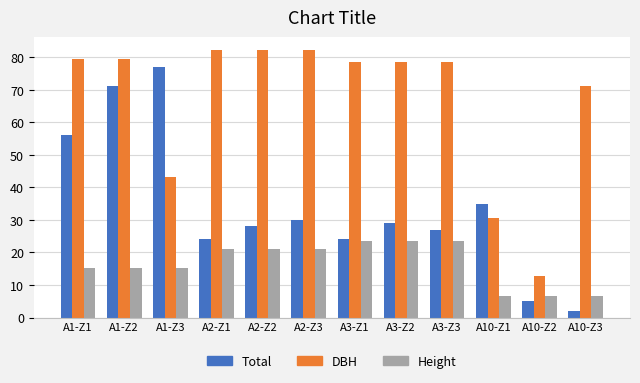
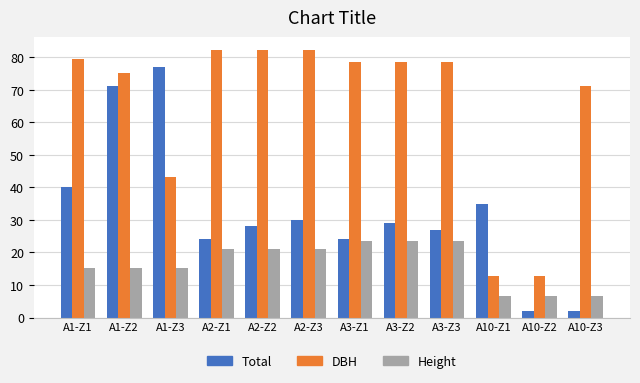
Total, A1-Z1: 56 -> 40
DBH, A1-Z2: 80 -> 75
DBH, A10-Z1: 31 -> 13
Total, A10-Z2: 5 -> 2
